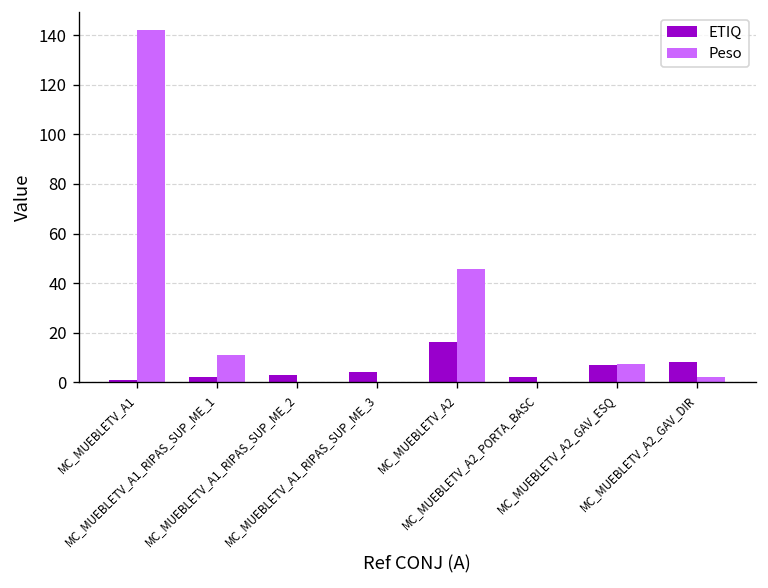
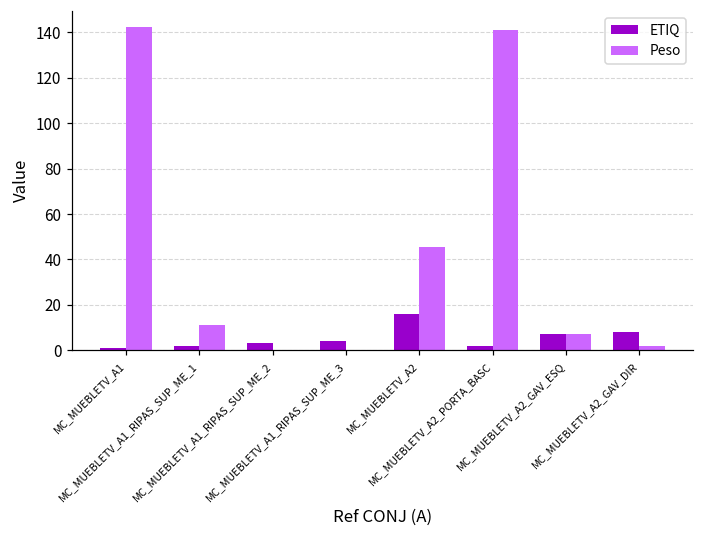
Peso, MC_MUEBLETV_A2_PORTA_BASC: 0 -> 141
